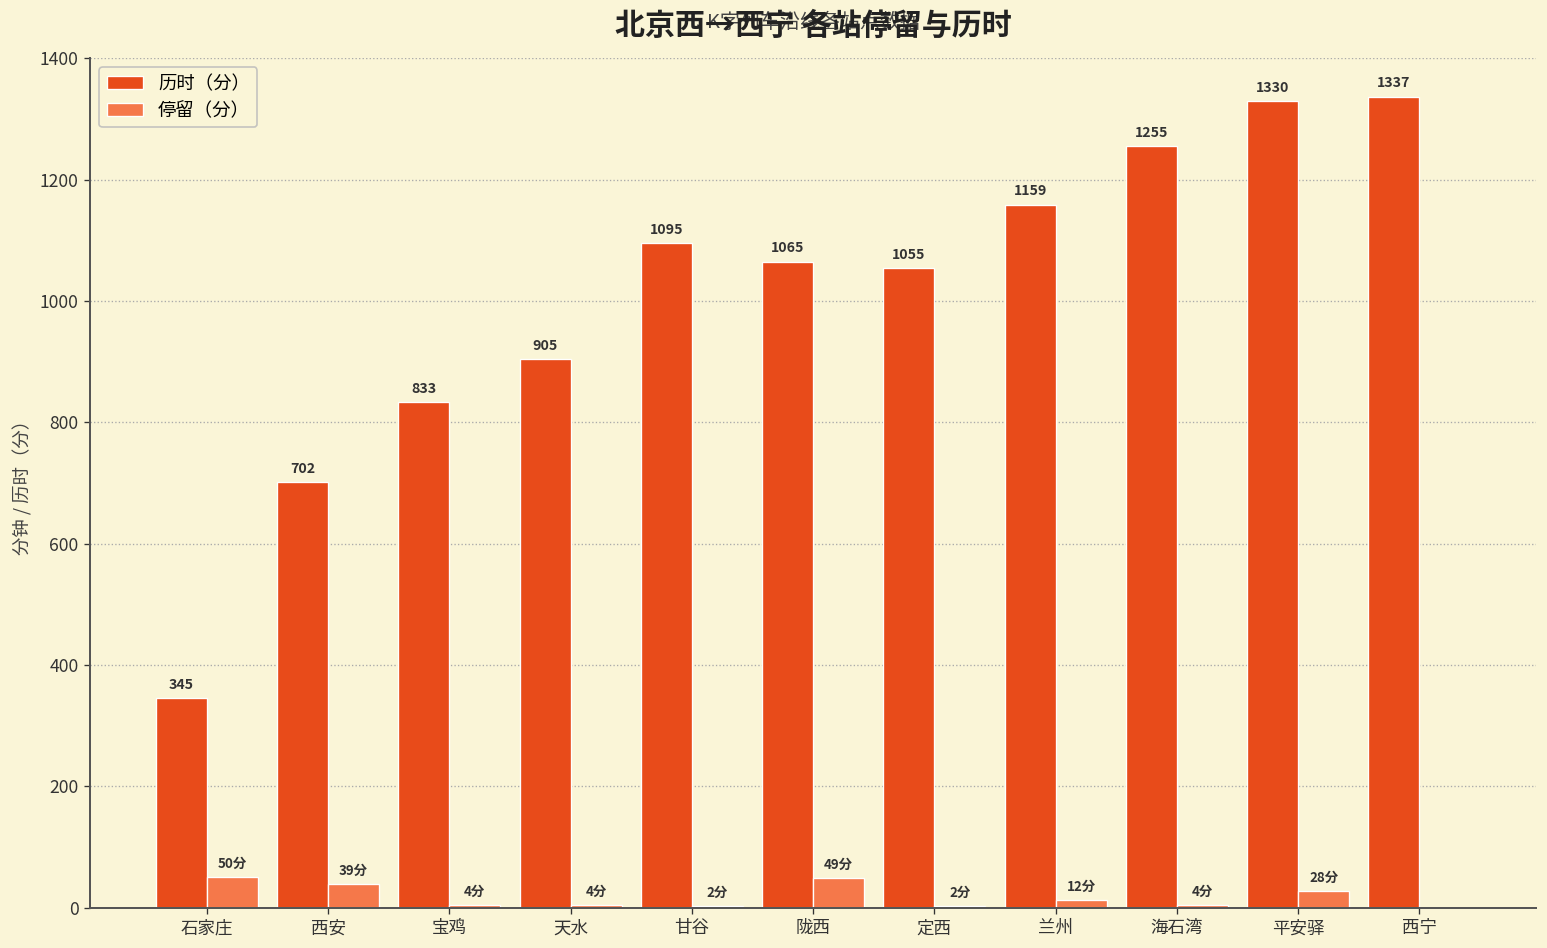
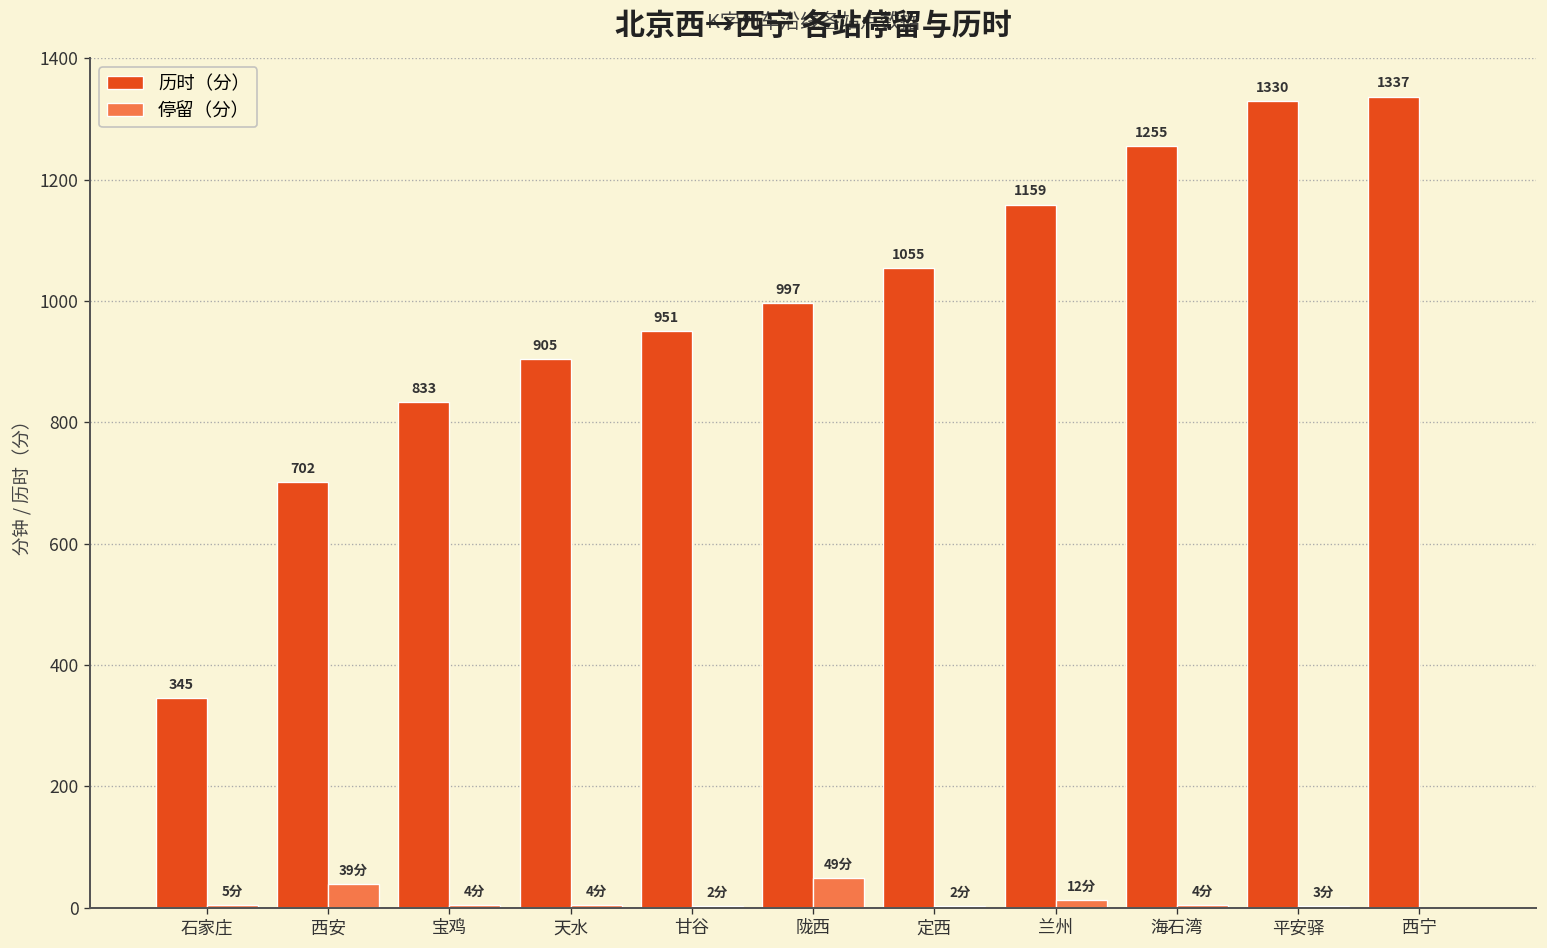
停留（分）, 石家庄: 50分 -> 5分
历时（分）, 甘谷: 1095 -> 951
历时（分）, 陇西: 1065 -> 997
停留（分）, 平安驿: 28分 -> 3分
